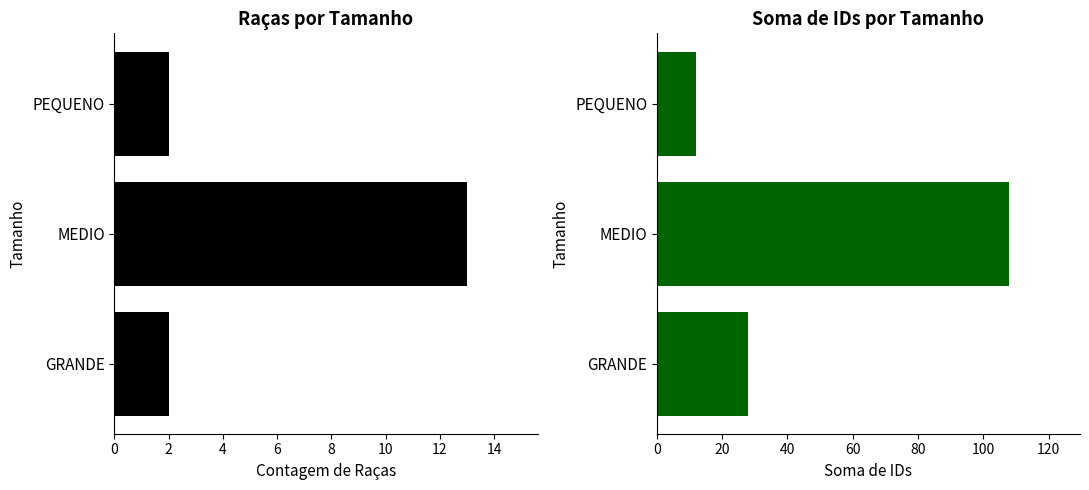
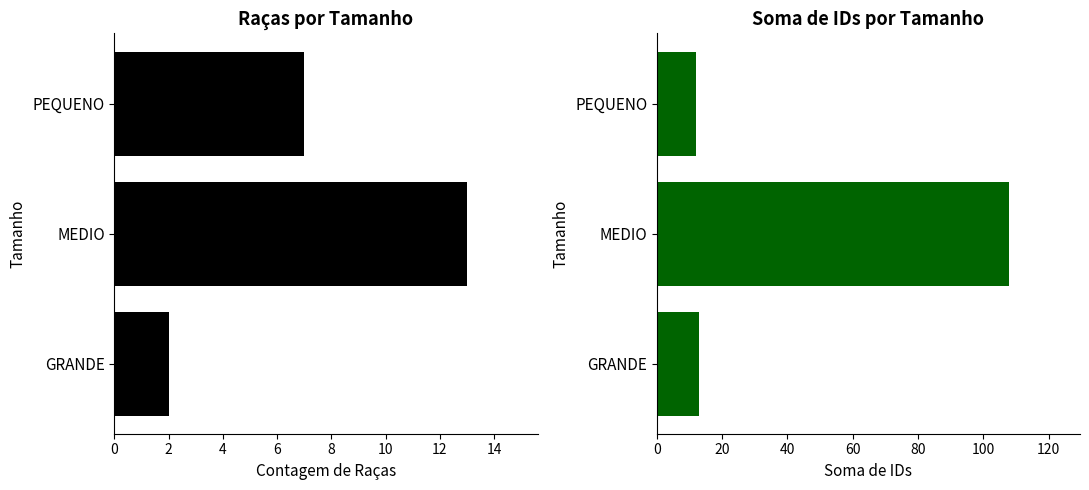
Raças por Tamanho, PEQUENO: 2 -> 7
Soma de IDs por Tamanho, GRANDE: 28 -> 13
